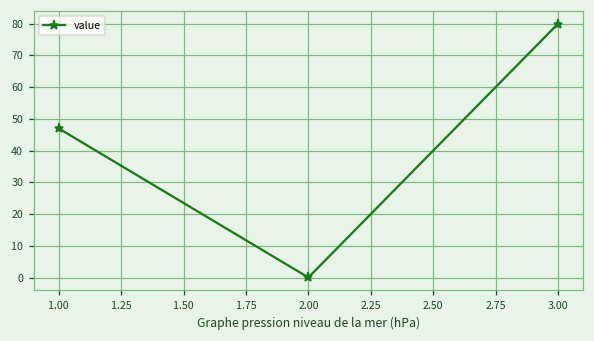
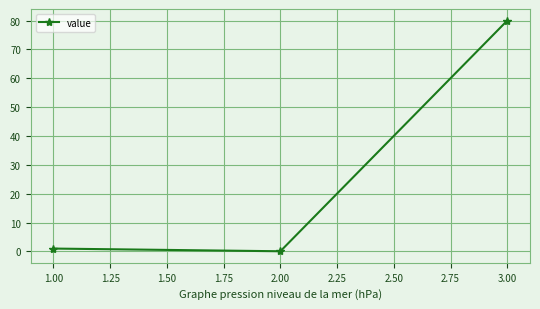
1.00: 47 -> 1
